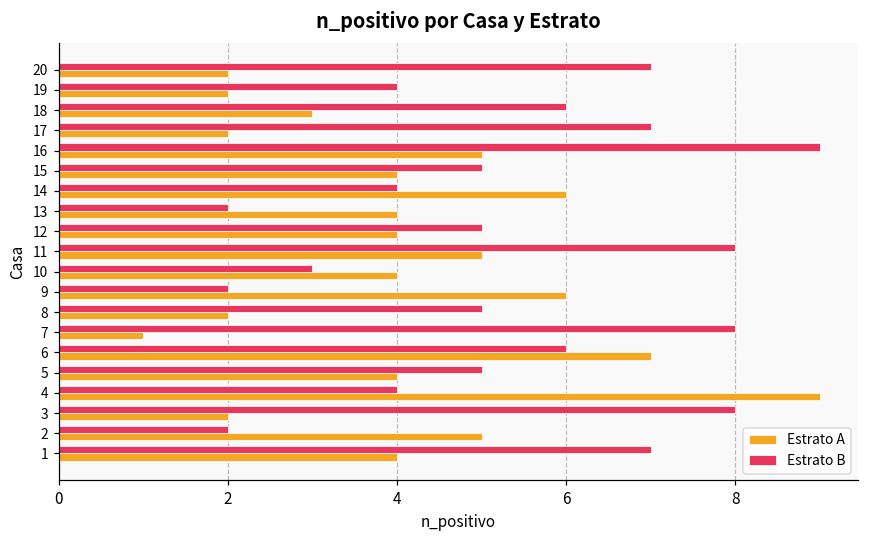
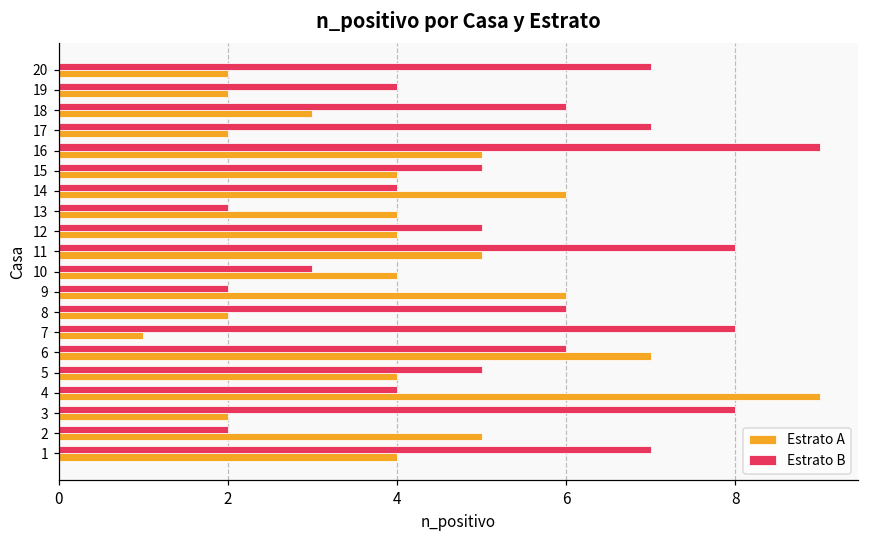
Estrato B, 8: 5 -> 6
